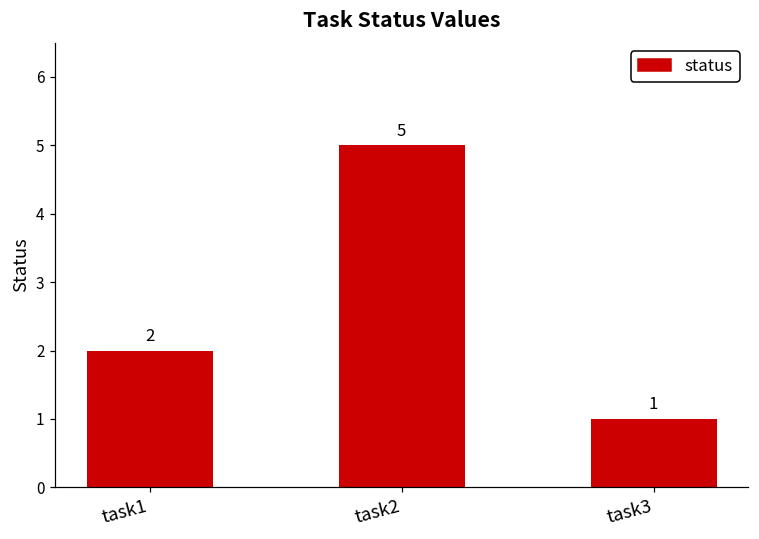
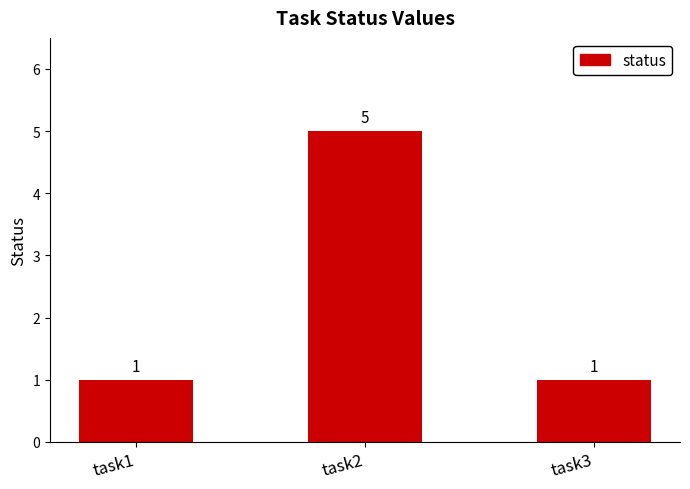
task1: 2 -> 1
